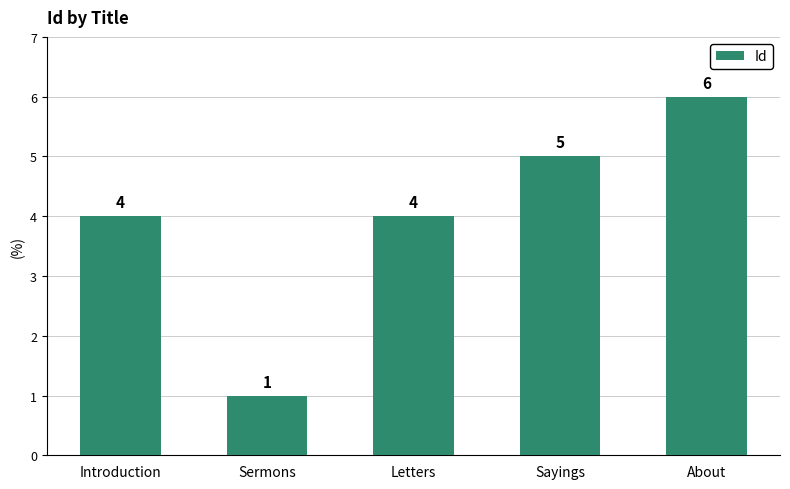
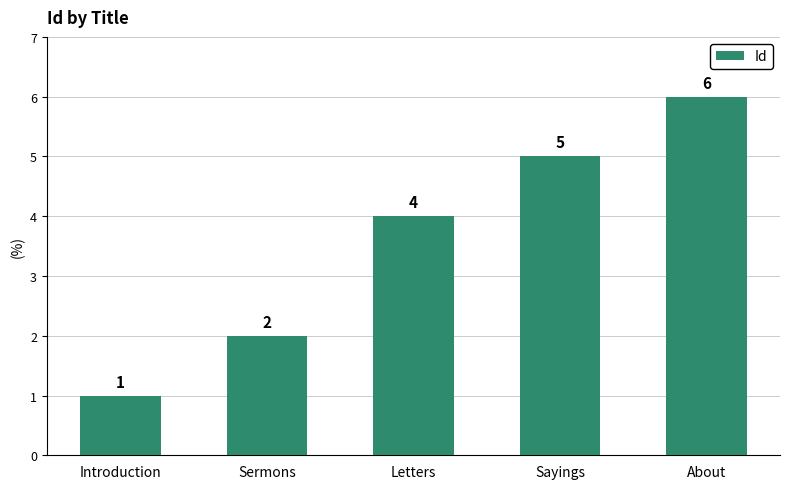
Introduction: 4 -> 1
Sermons: 1 -> 2
